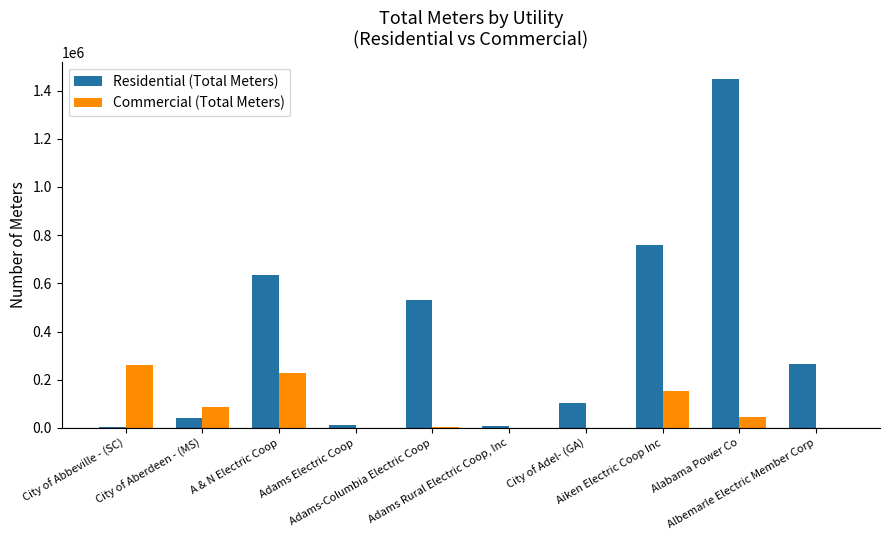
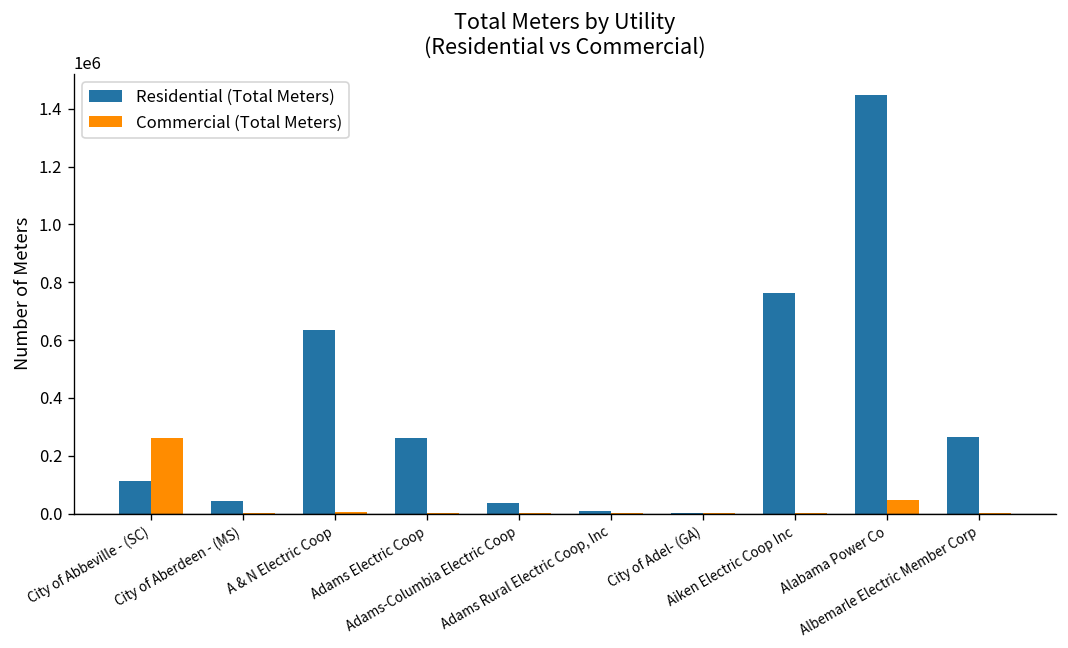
Residential (Total Meters), City of Abbeville - (SC): 0 -> 110000
Commercial (Total Meters), City of Aberdeen - (MS): 90000 -> 0
Commercial (Total Meters), A & N Electric Coop: 230000 -> 0
Residential (Total Meters), Adams Electric Coop: 10000 -> 260000
Residential (Total Meters), Adams-Columbia Electric Coop: 530000 -> 40000
Residential (Total Meters), City of Adel- (GA): 100000 -> 0
Commercial (Total Meters), Aiken Electric Coop Inc: 150000 -> 0
